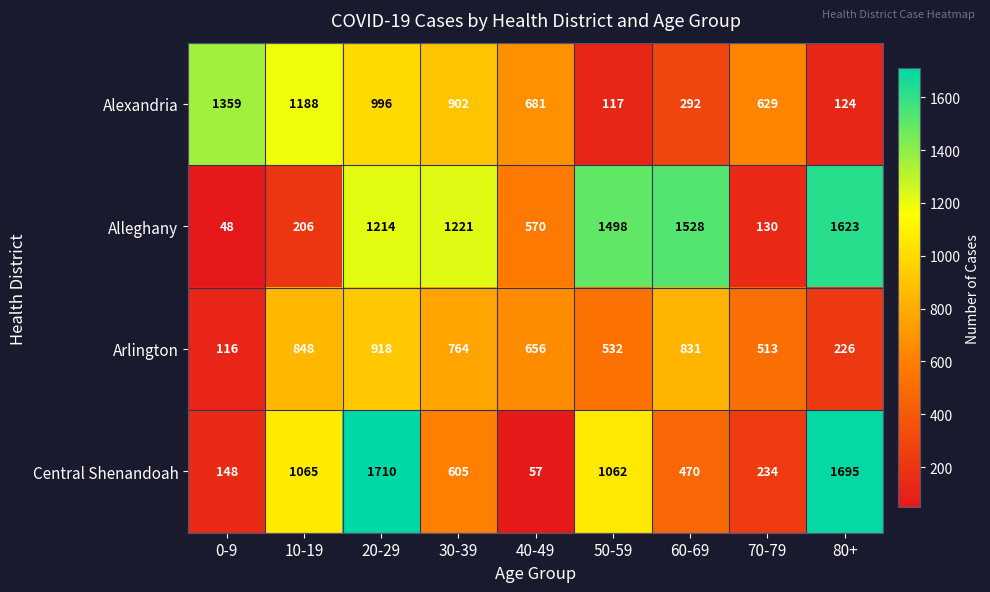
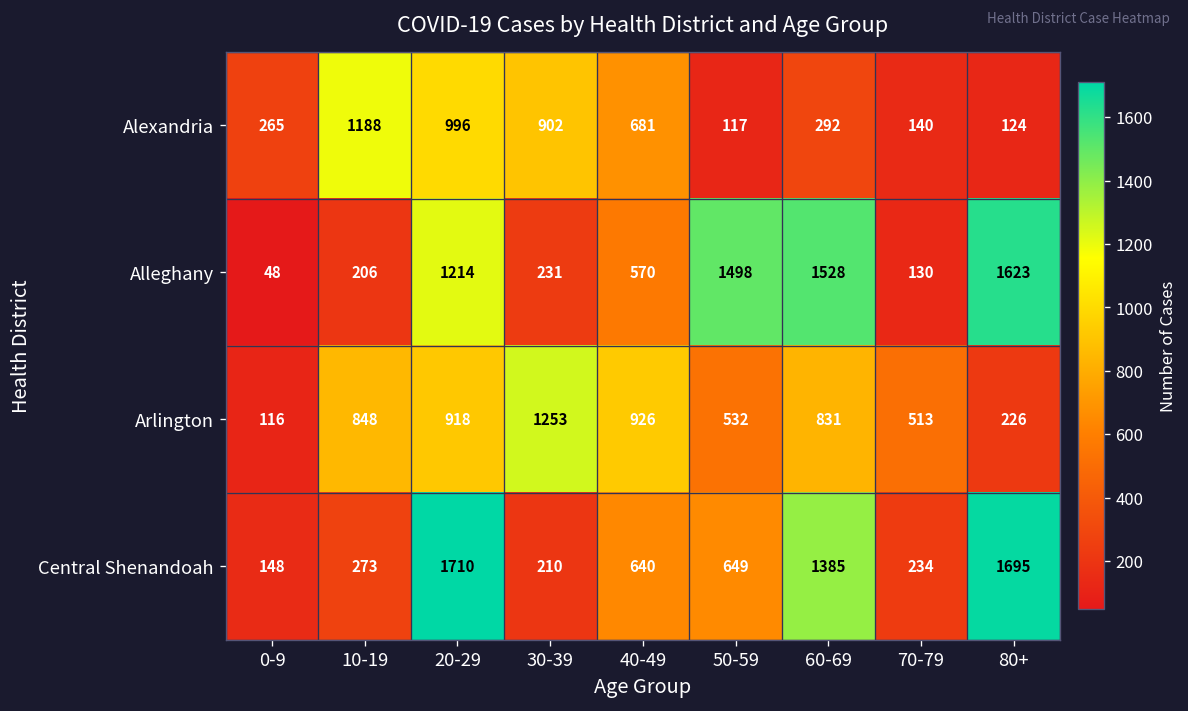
Alexandria, 0-9: 1359 -> 265
Alexandria, 70-79: 629 -> 140
Alleghany, 30-39: 1221 -> 231
Arlington, 30-39: 764 -> 1253
Arlington, 40-49: 656 -> 926
Central Shenandoah, 10-19: 1065 -> 273
Central Shenandoah, 30-39: 605 -> 210
Central Shenandoah, 40-49: 57 -> 640
Central Shenandoah, 50-59: 1062 -> 649
Central Shenandoah, 60-69: 470 -> 1385
